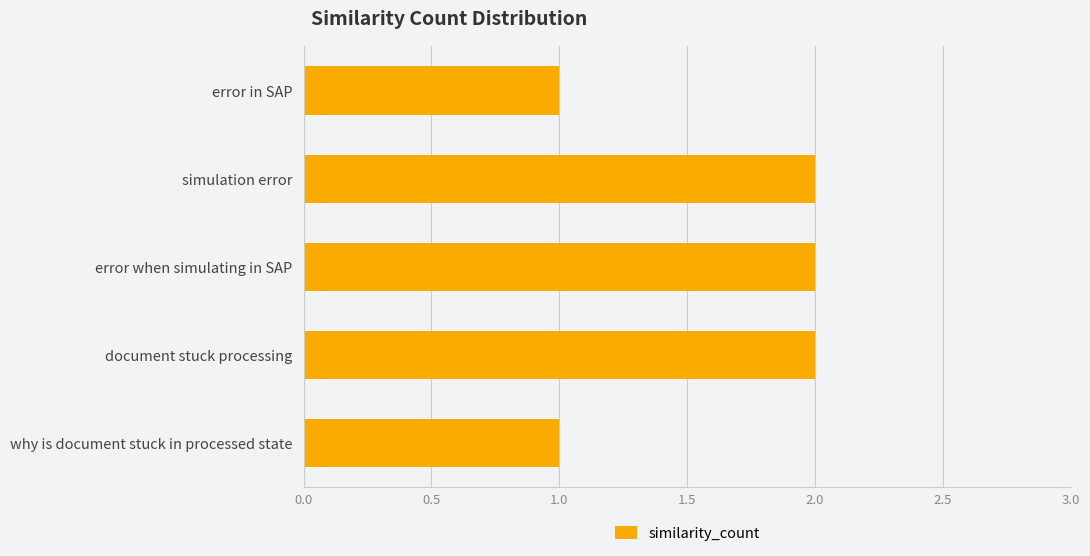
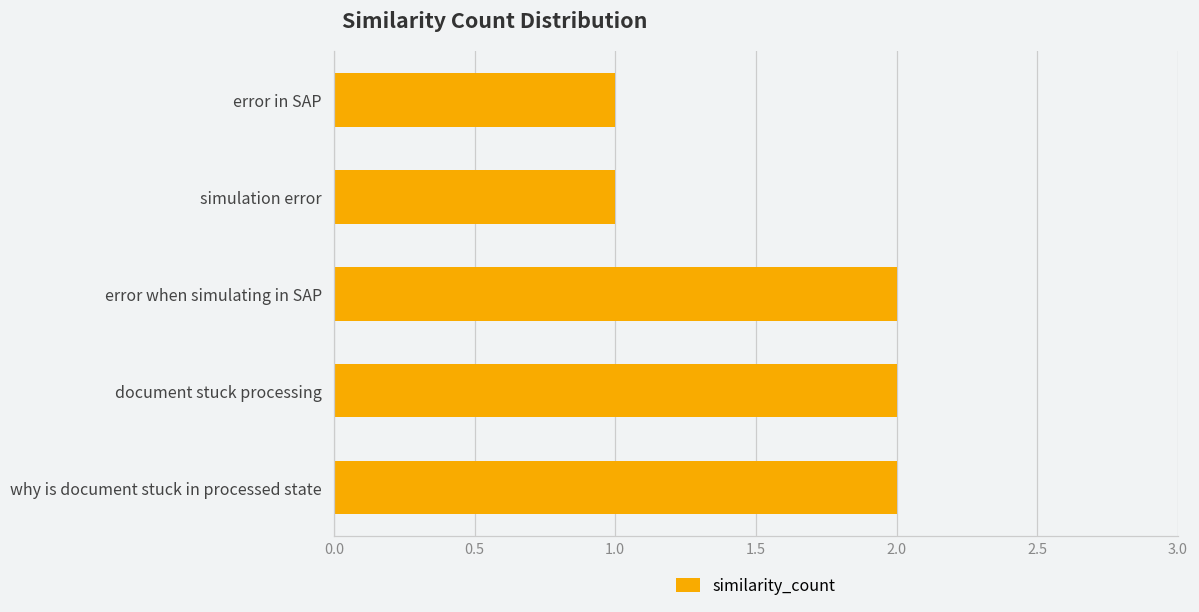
simulation error: 2 -> 1
why is document stuck in processed state: 1 -> 2
